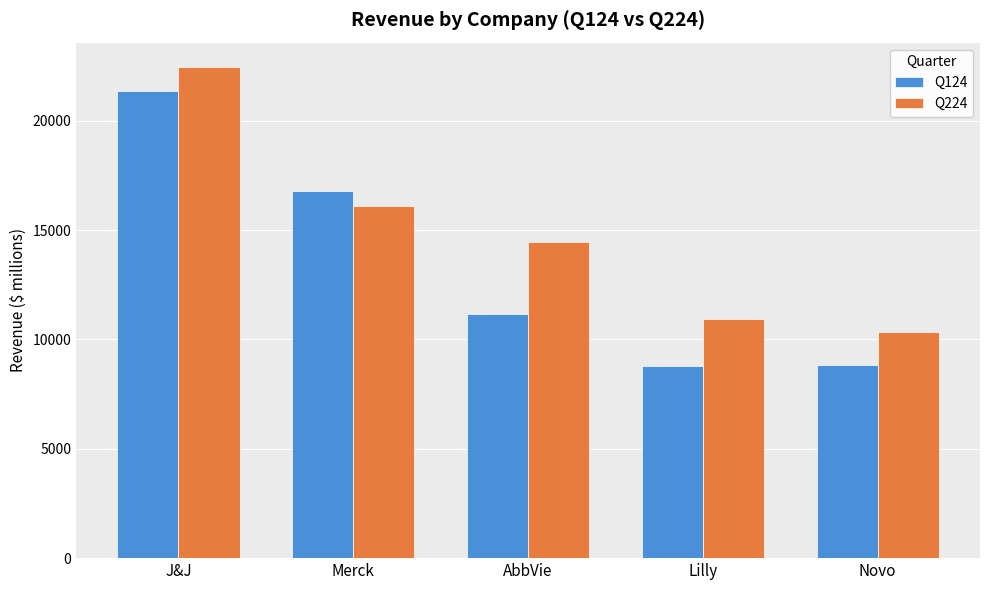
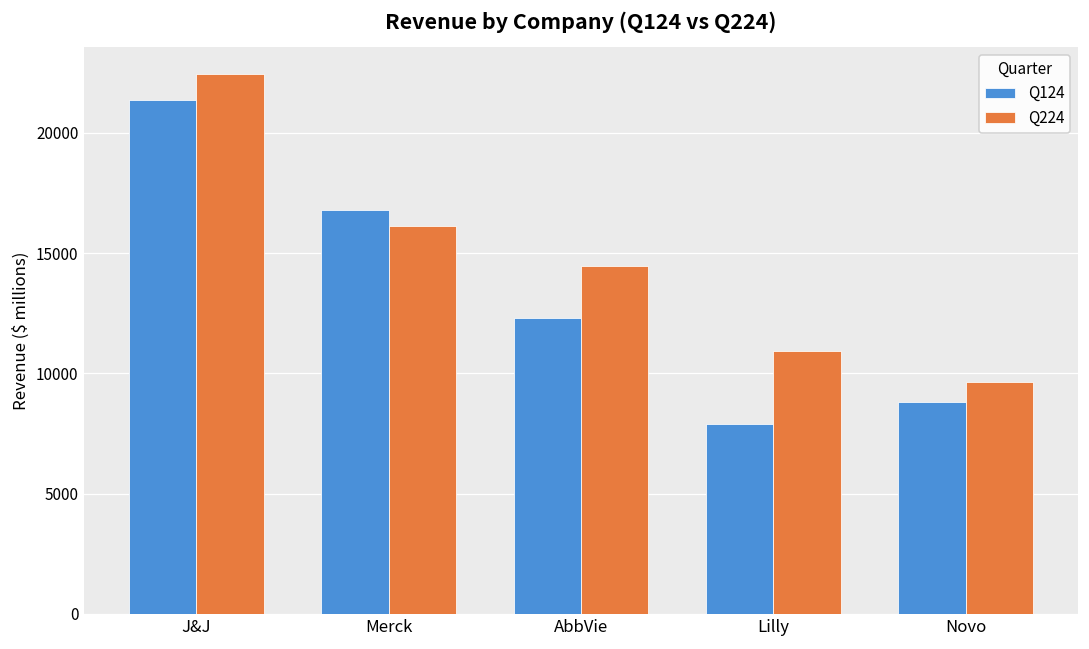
Q124, AbbVie: 11200 -> 12300
Q124, Lilly: 8800 -> 7900
Q224, Novo: 10400 -> 9600
